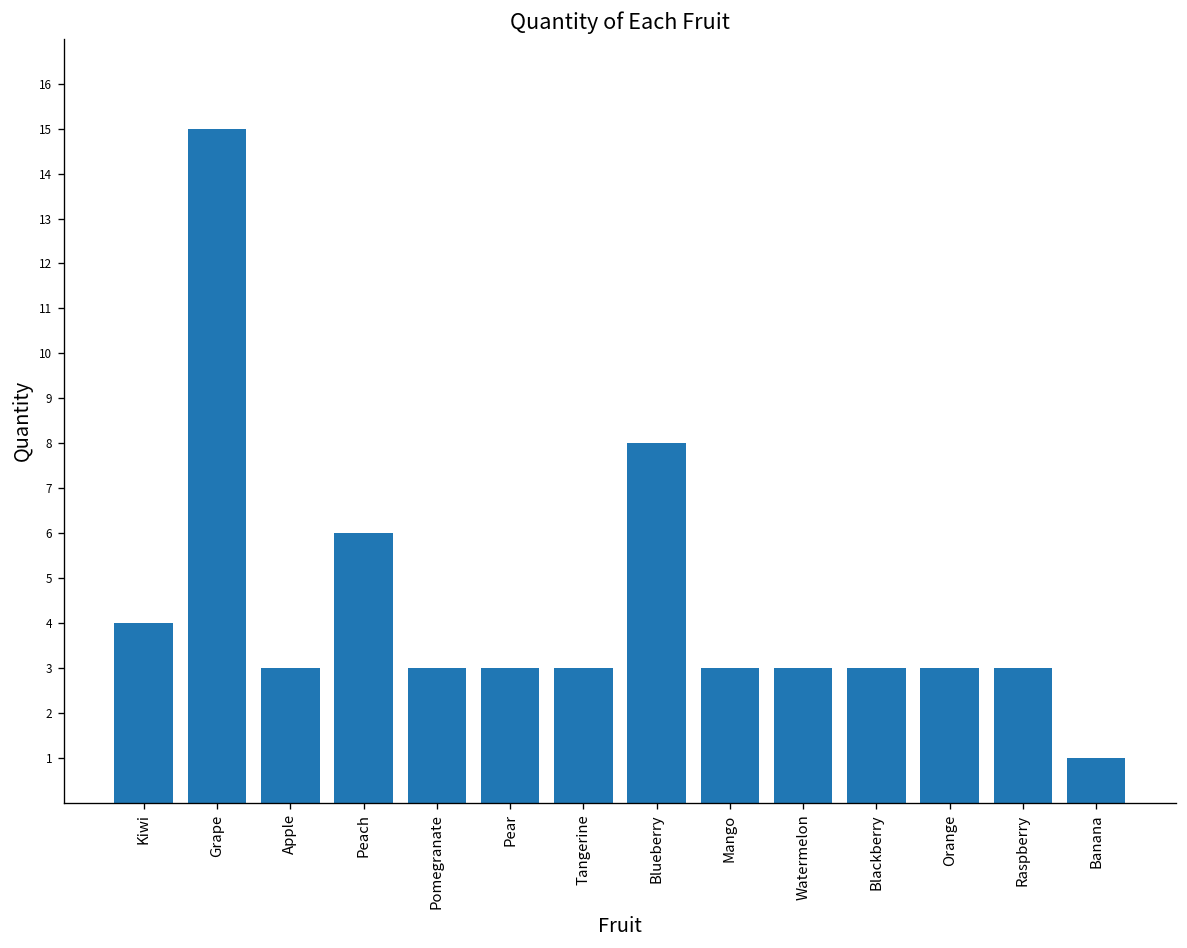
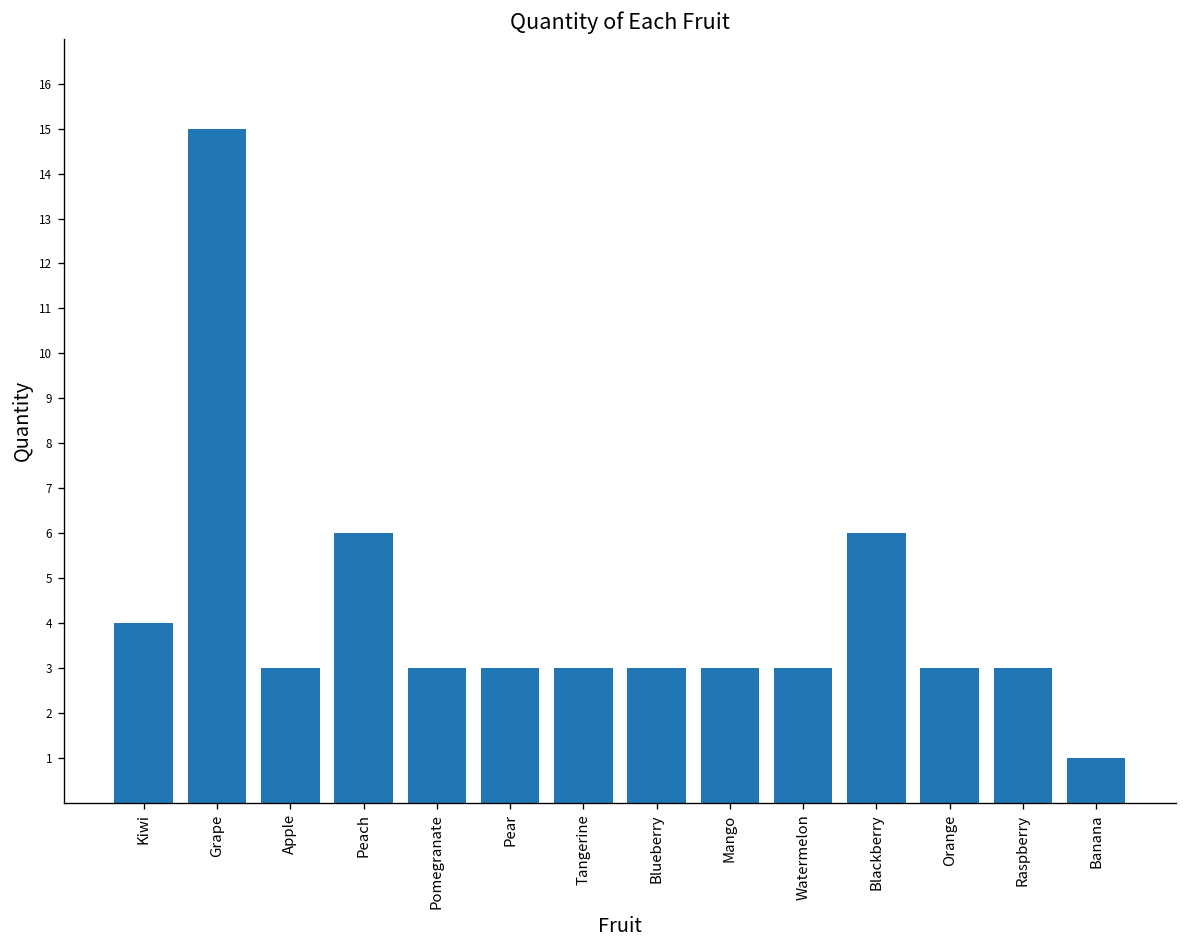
Blueberry: 8 -> 3
Blackberry: 3 -> 6
